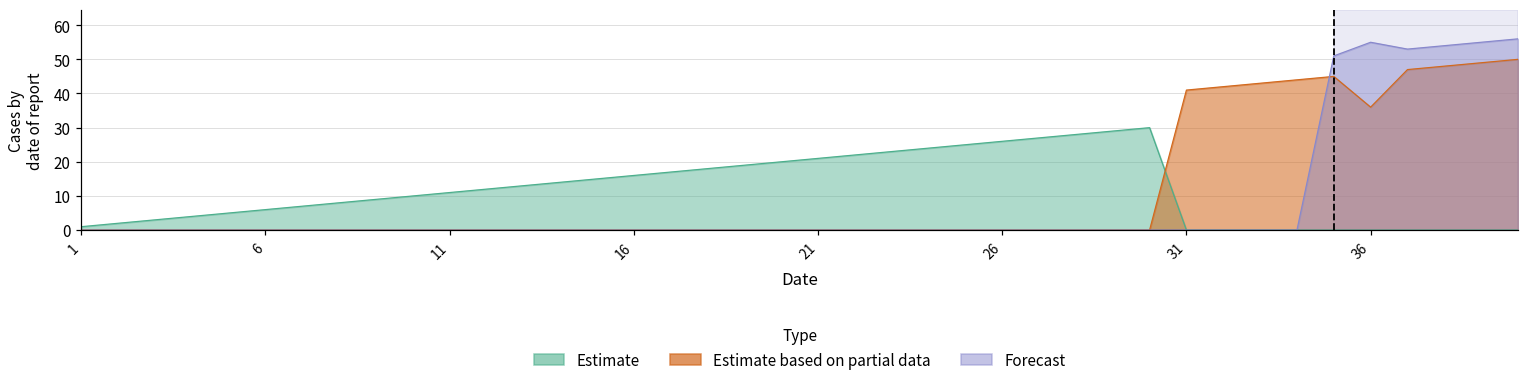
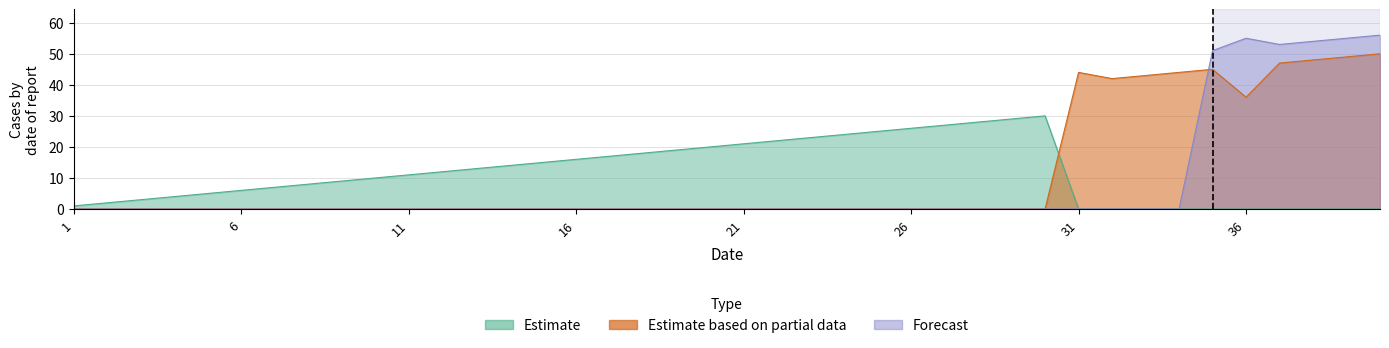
Estimate based on partial data, 31: 41 -> 44
